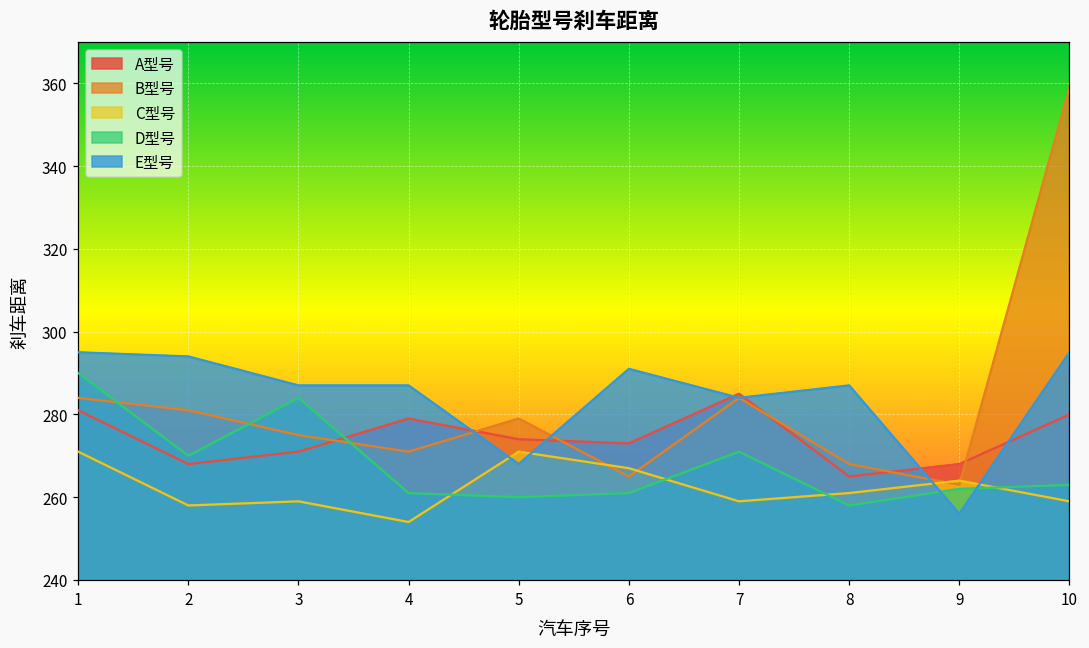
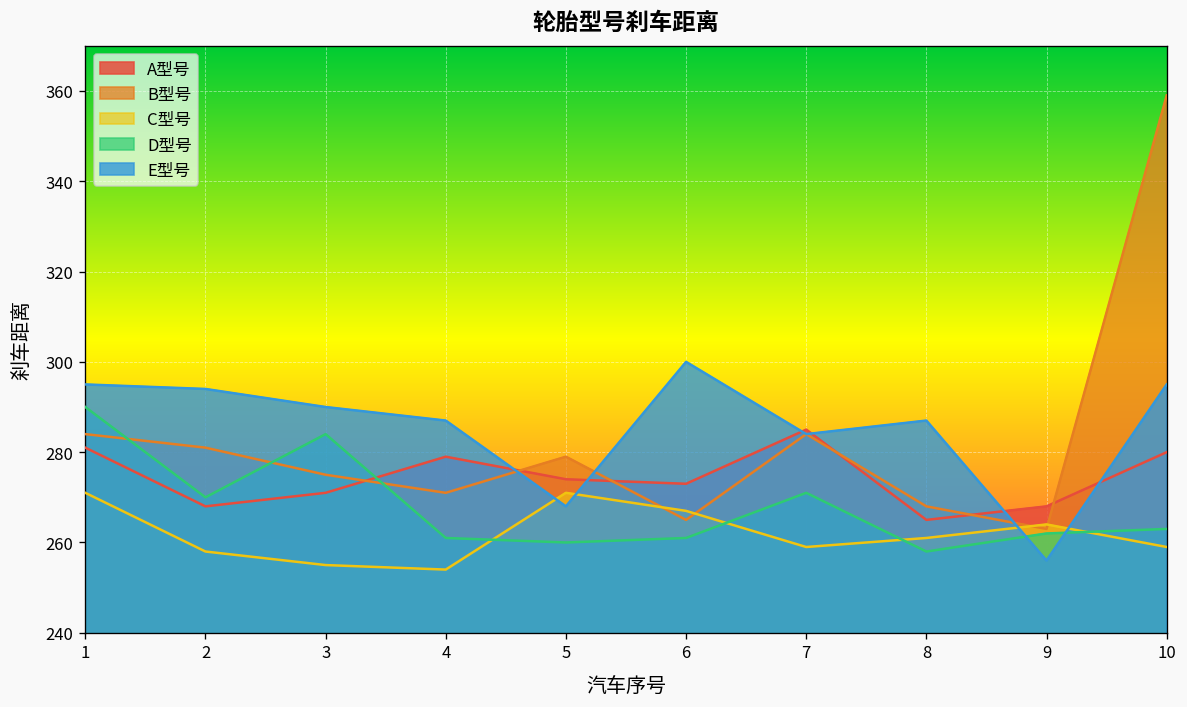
C型号, 3: 259 -> 255
E型号, 3: 287 -> 290
E型号, 6: 291 -> 300
